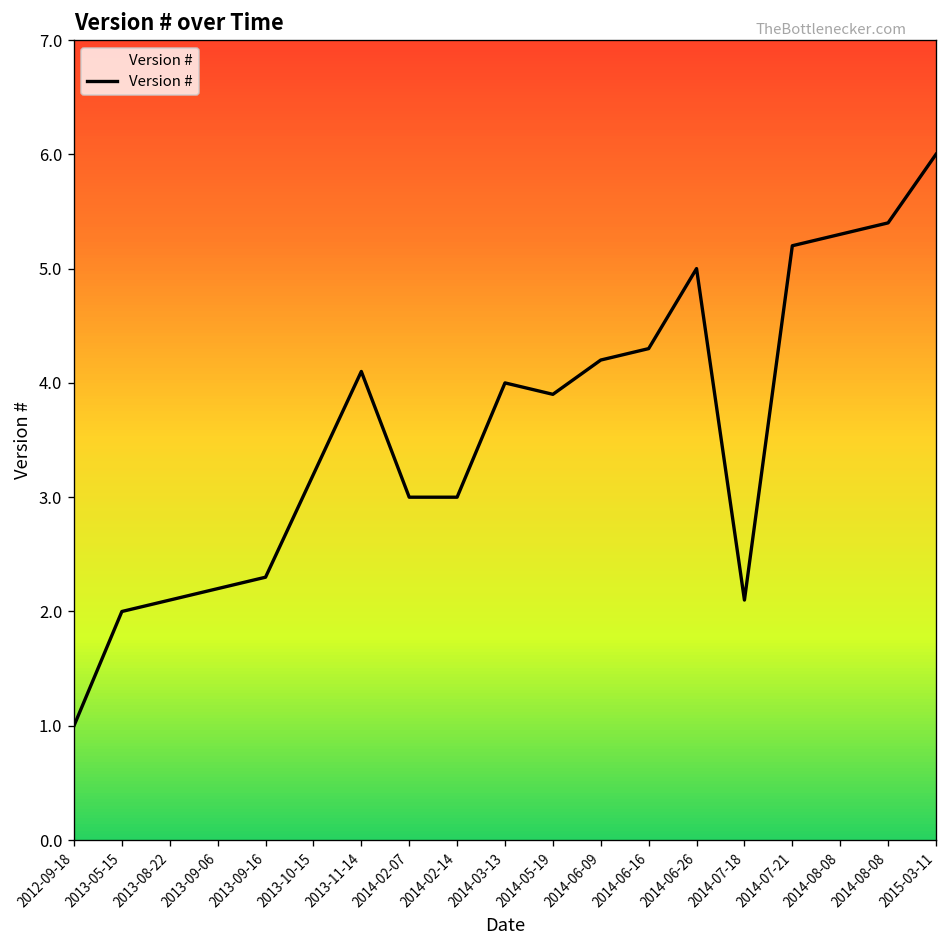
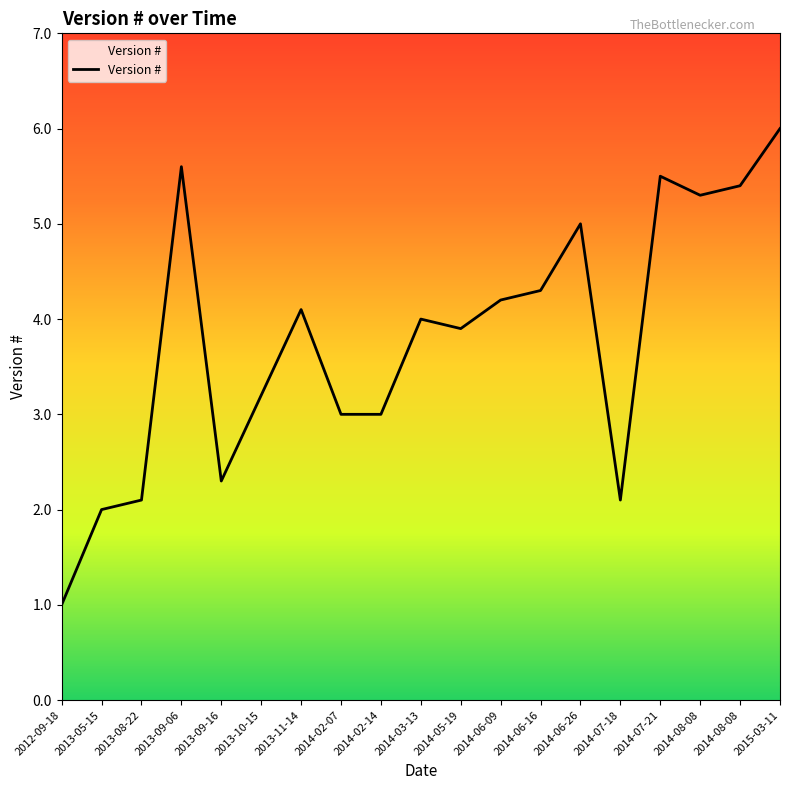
2013-09-06: 2.2 -> 5.6
2014-07-21: 5.2 -> 5.5
